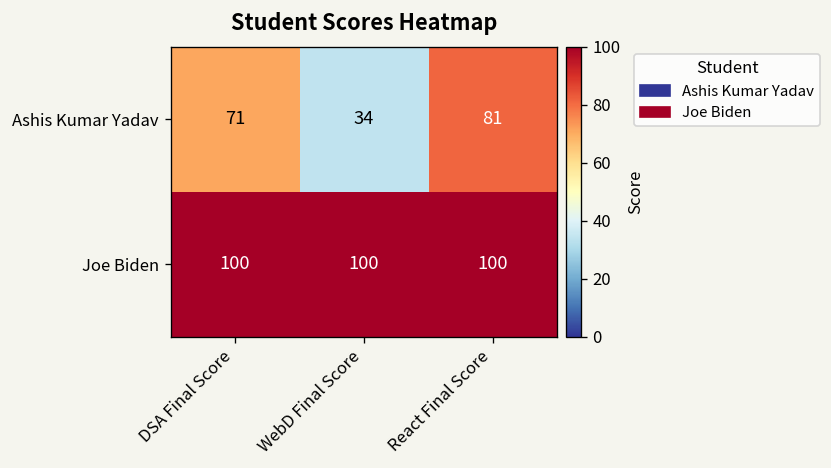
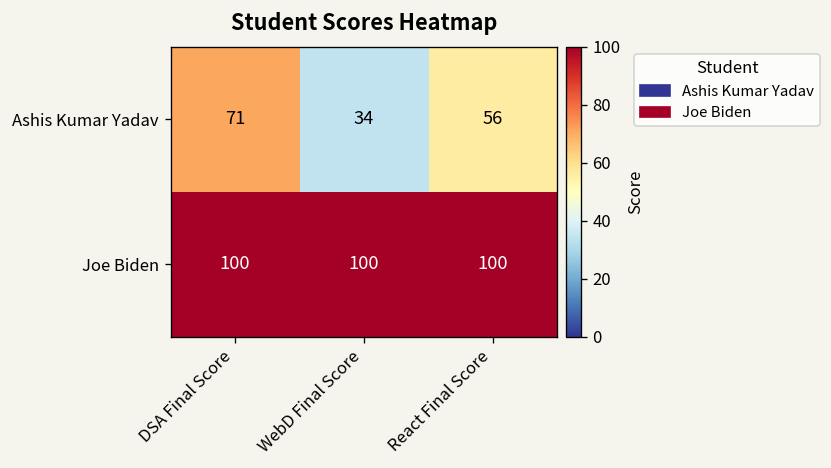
Ashis Kumar Yadav, React Final Score: 81 -> 56
